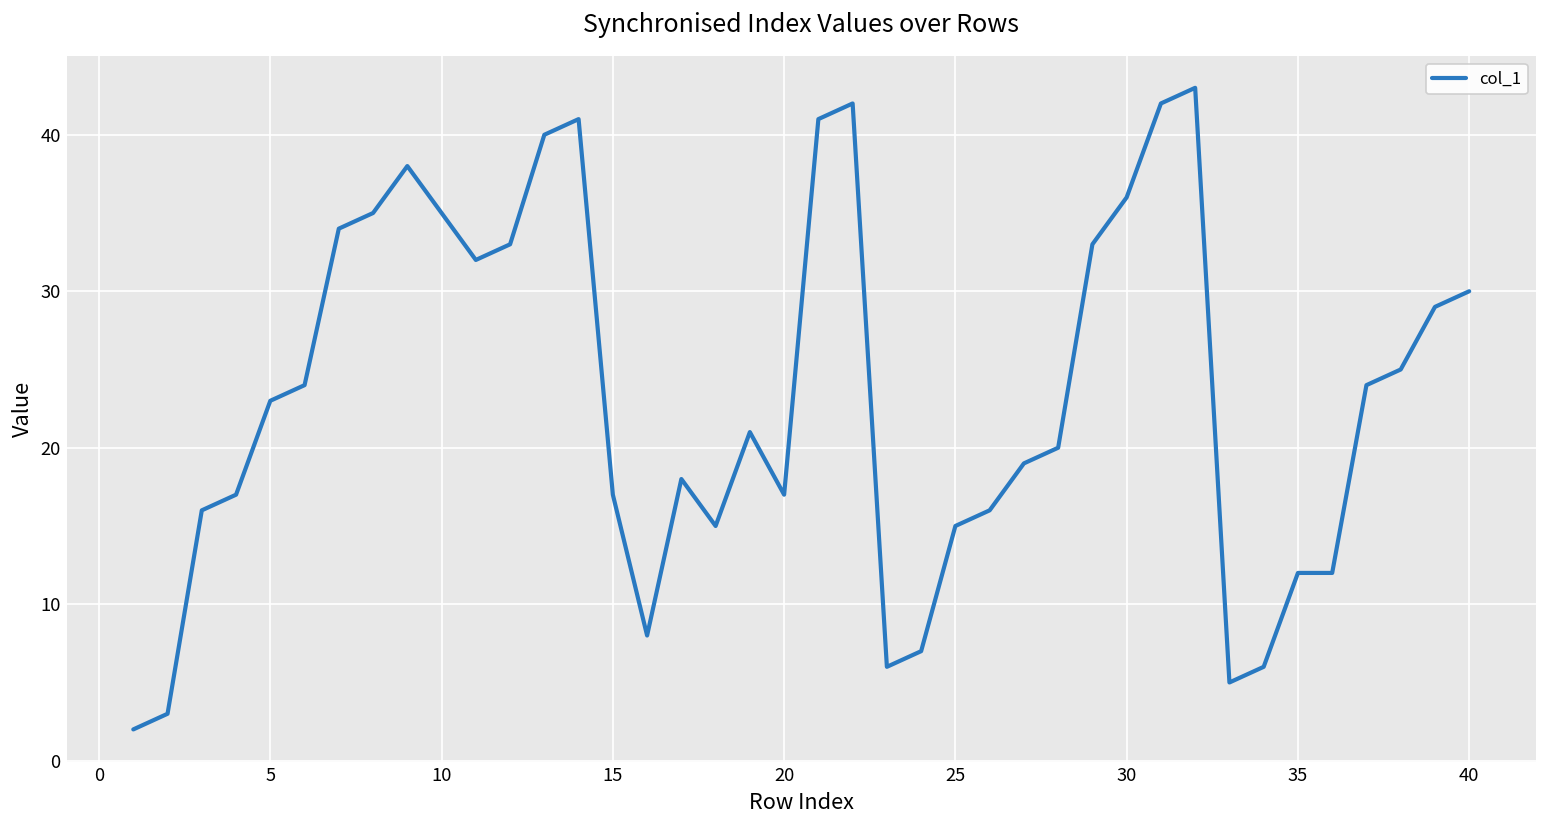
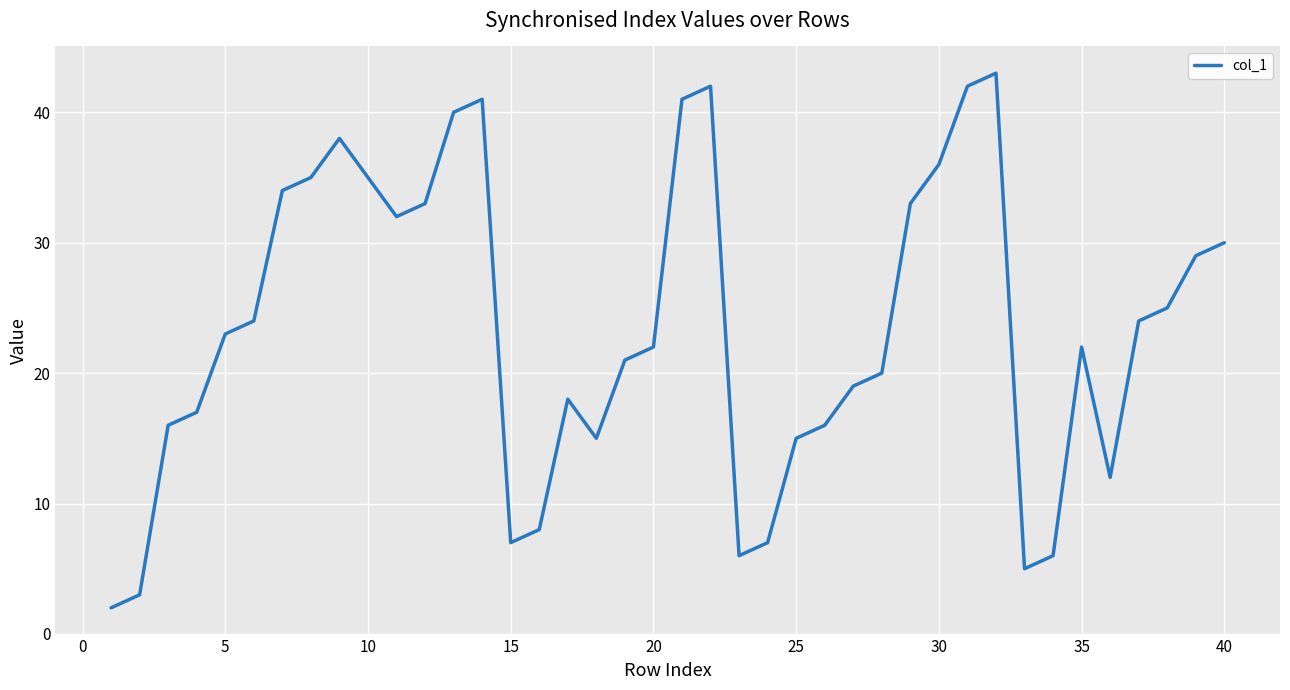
15: 17 -> 7
20: 17 -> 22
35: 12 -> 22
